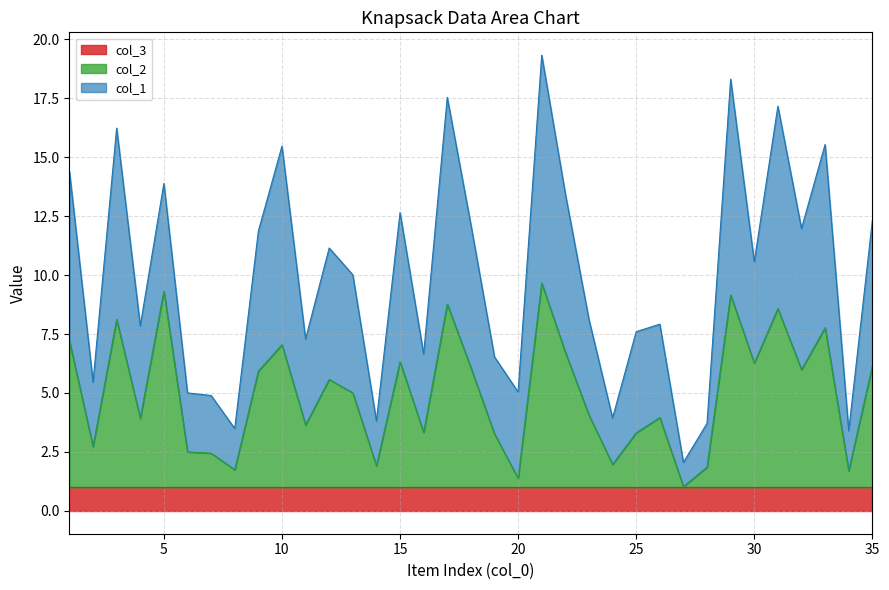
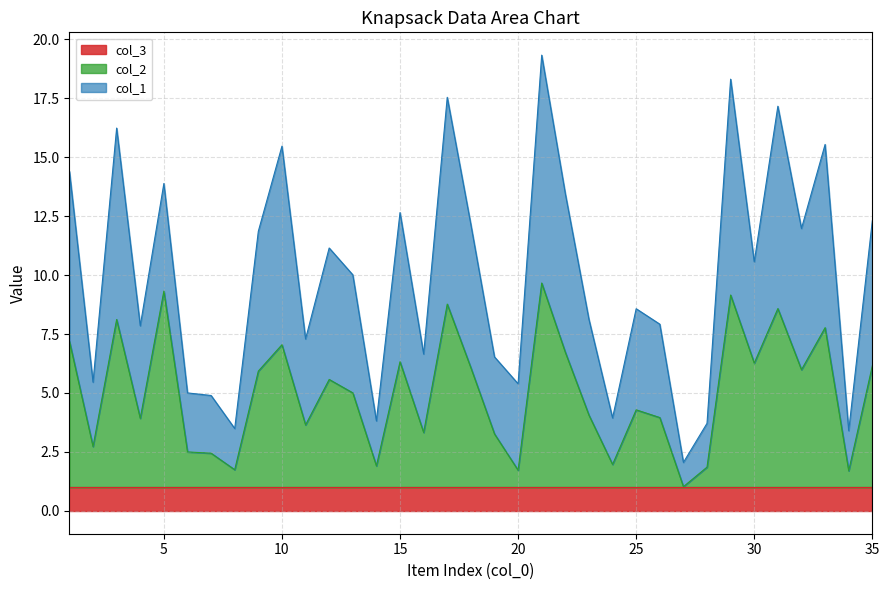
col_2, 20: 1.4 -> 1.7
col_2, 25: 3.3 -> 4.3
